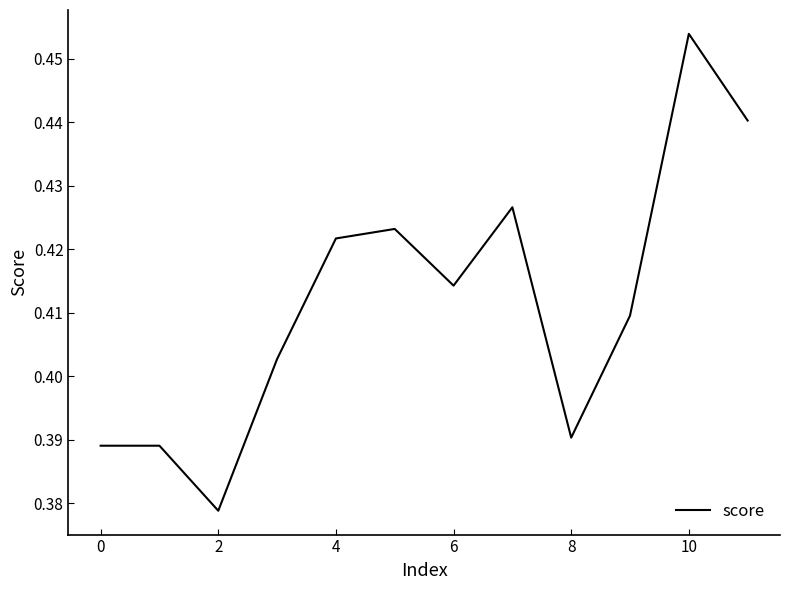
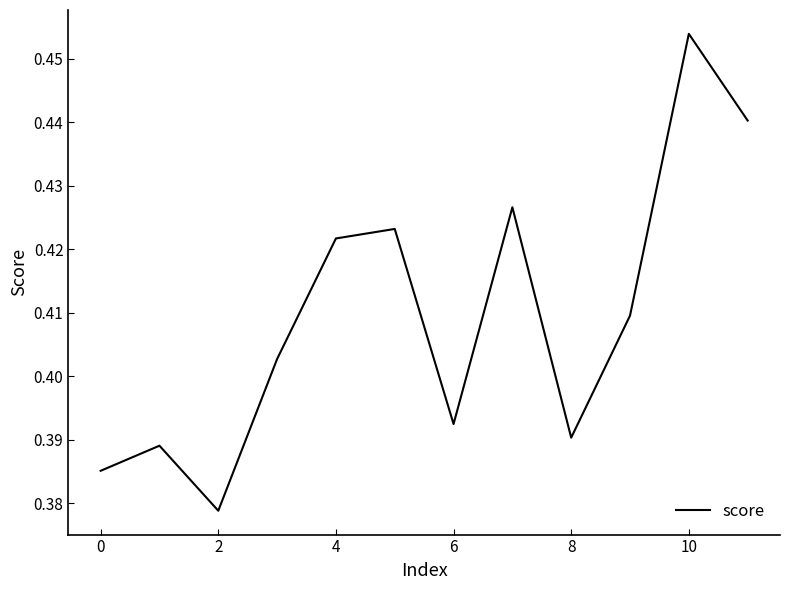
0: 0.389 -> 0.385
6: 0.414 -> 0.392
